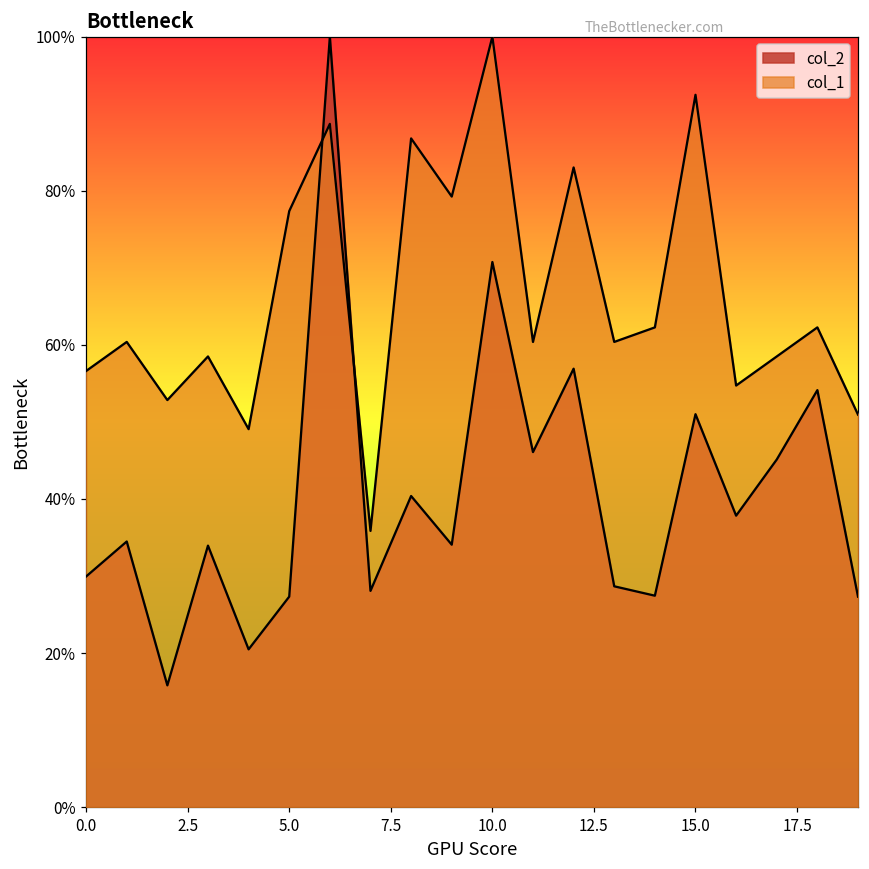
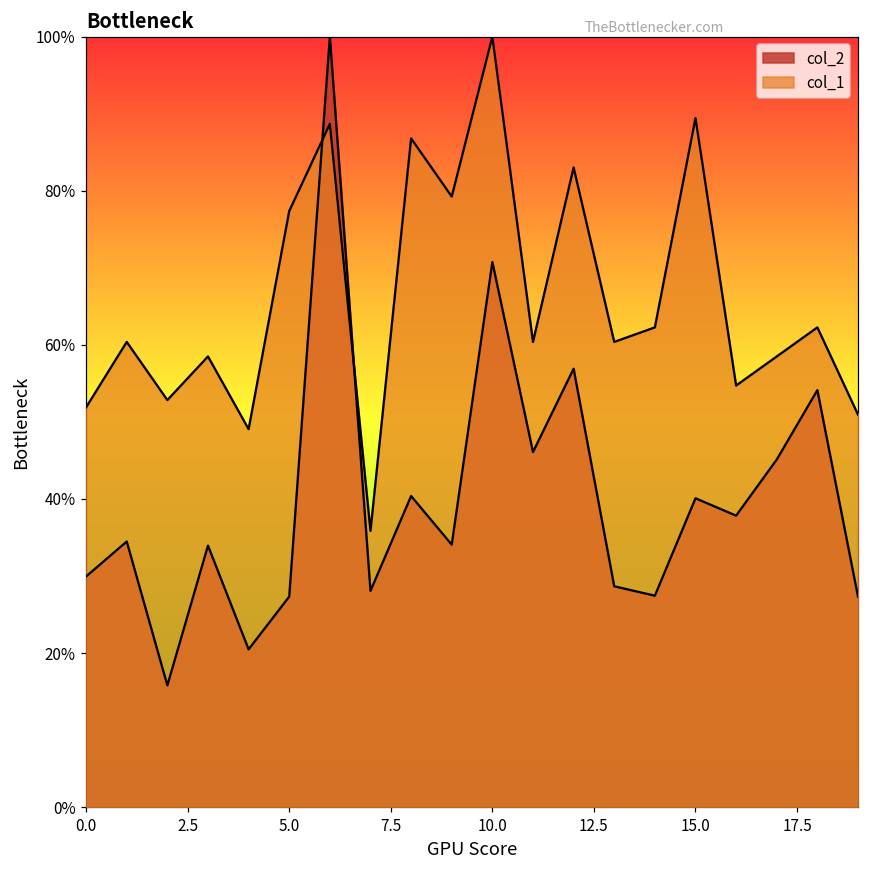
col_1, 0.0: 57% -> 52%
col_2, 15.0: 51% -> 40%
col_1, 15.0: 92% -> 89%
